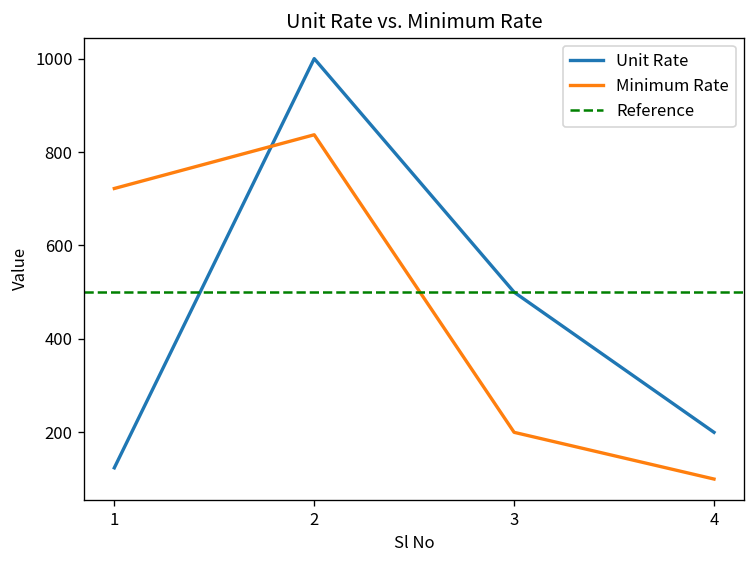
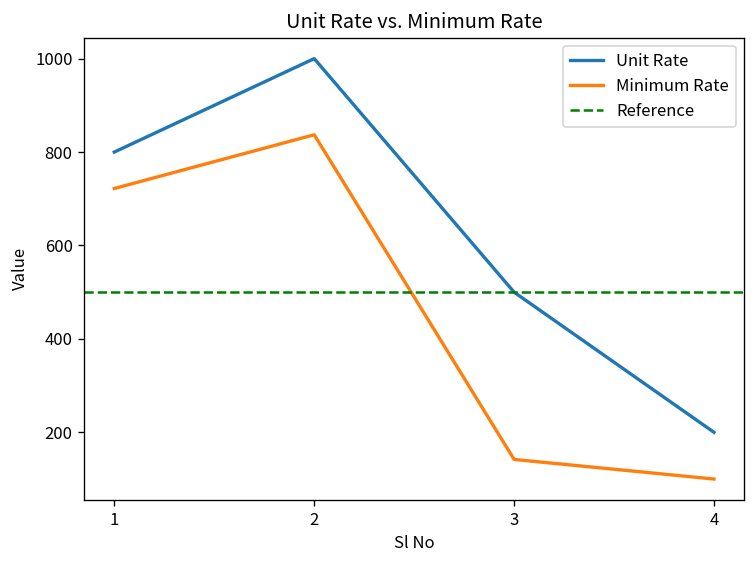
Unit Rate, 1: 120 -> 800
Minimum Rate, 3: 200 -> 140
